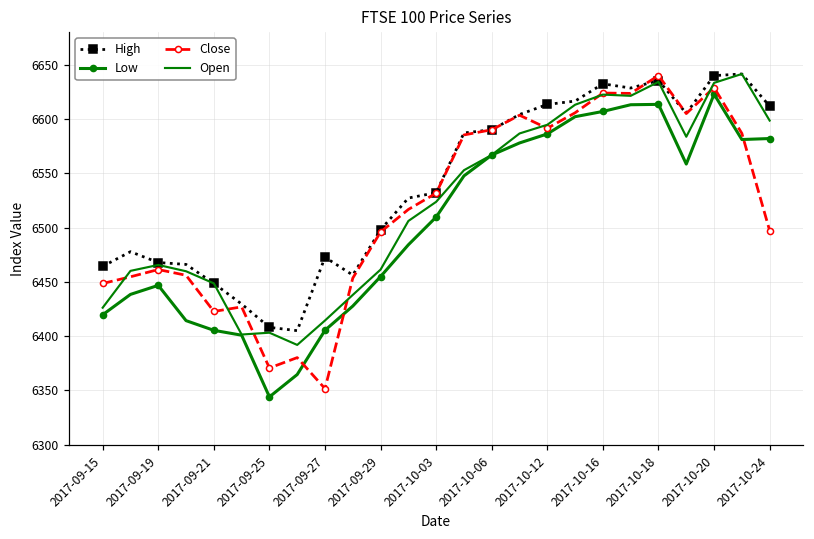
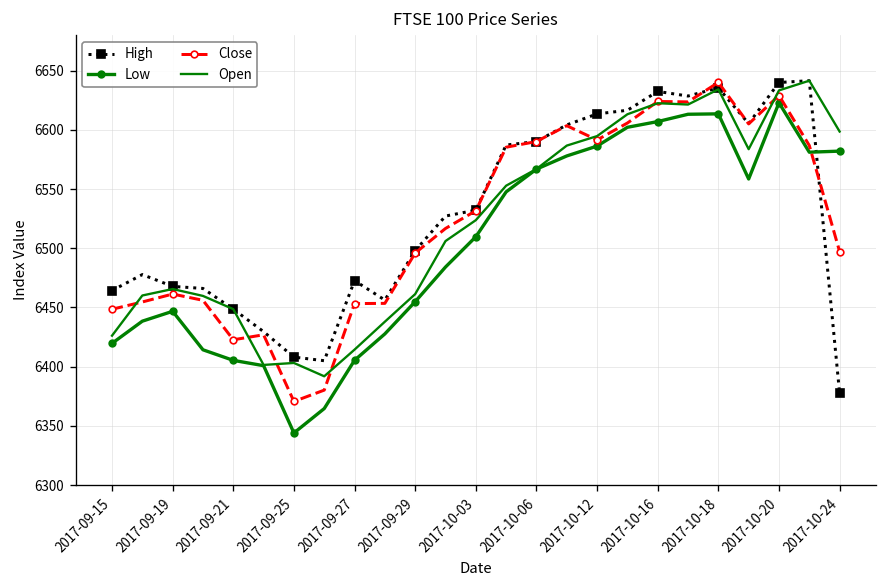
Close, 2017-09-27: 6350 -> 6450
High, 2017-10-24: 6610 -> 6380
